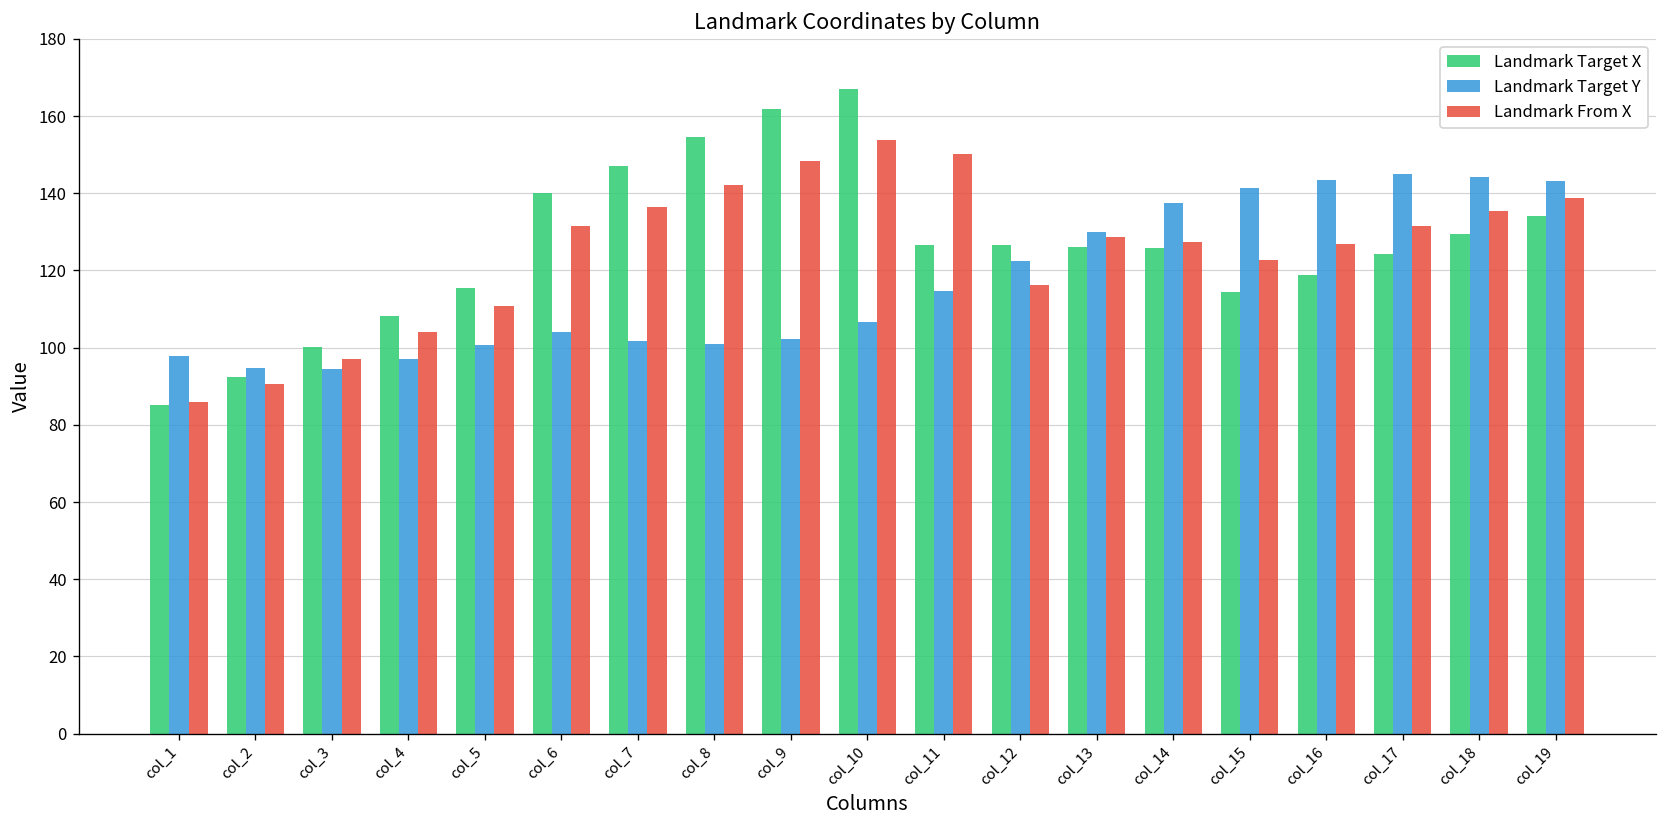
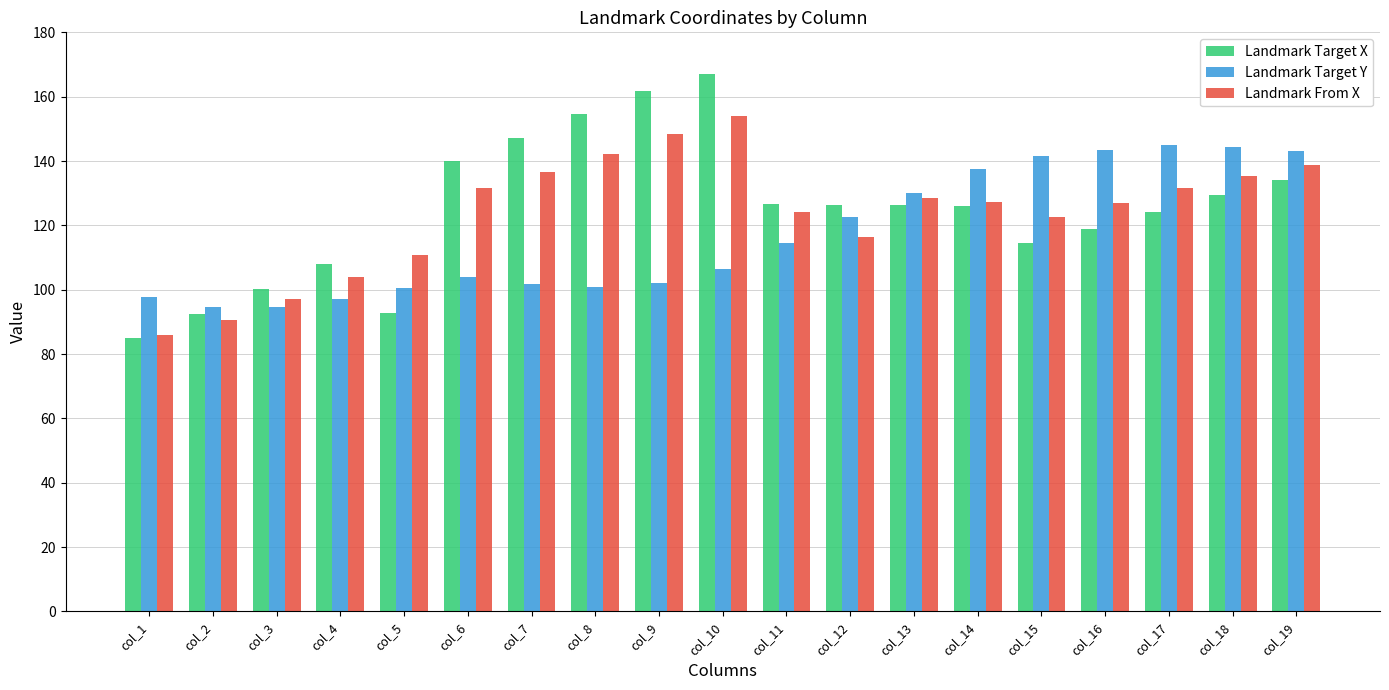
Landmark Target X, col_5: 115 -> 93
Landmark From X, col_11: 150 -> 124
